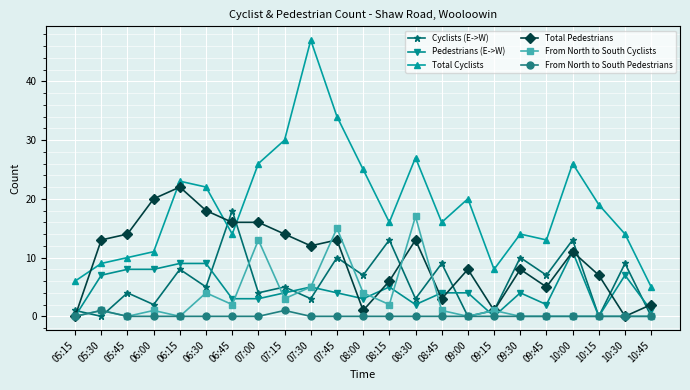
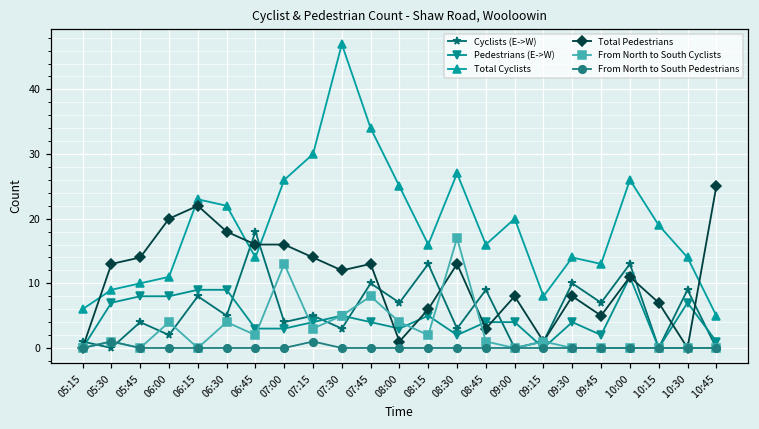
From North to South Cyclists, 06:00: 1 -> 4
From North to South Cyclists, 07:45: 15 -> 8
Total Pedestrians, 10:45: 2 -> 25
